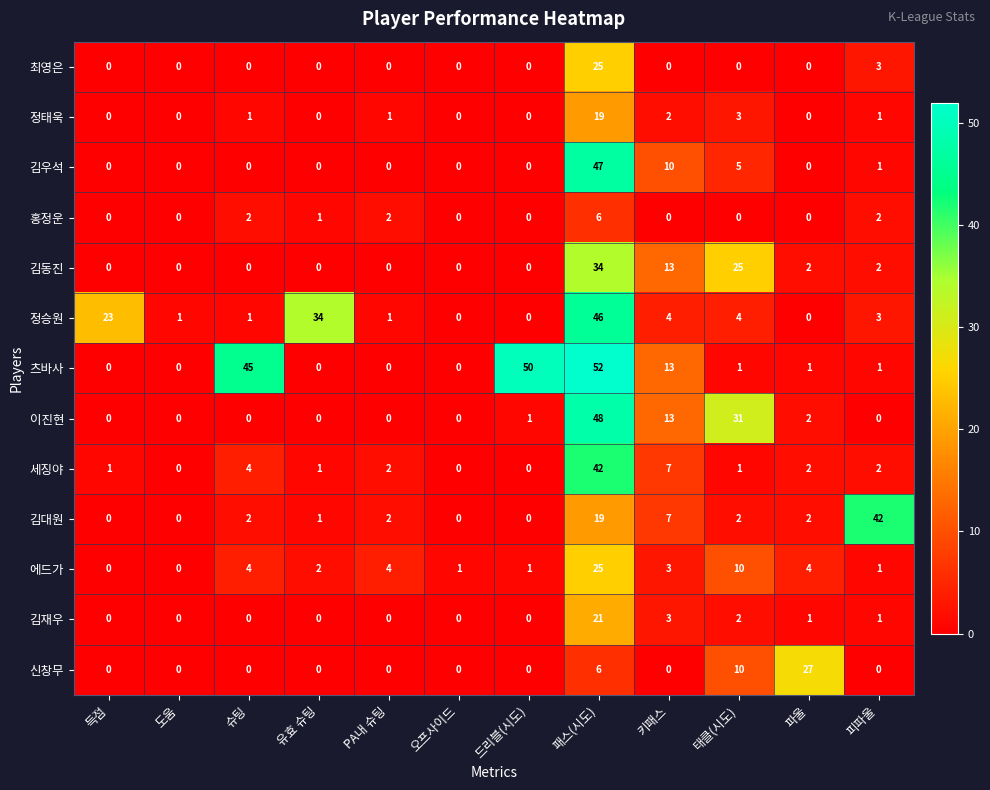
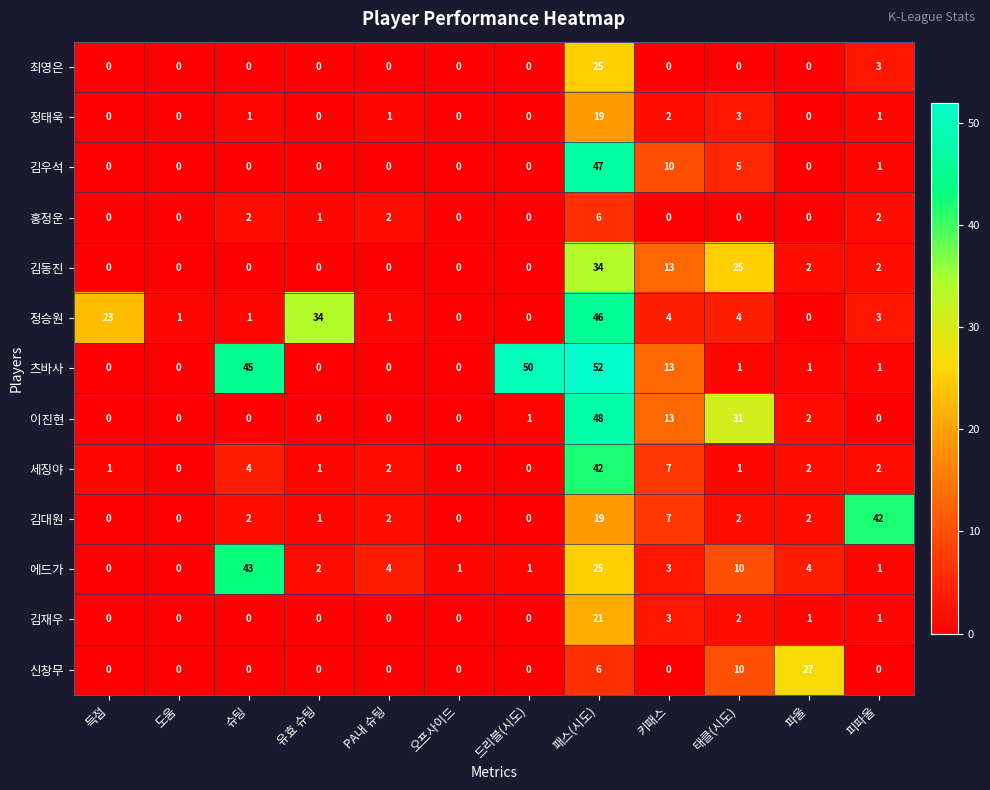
에드가, 슈팅: 4 -> 43
